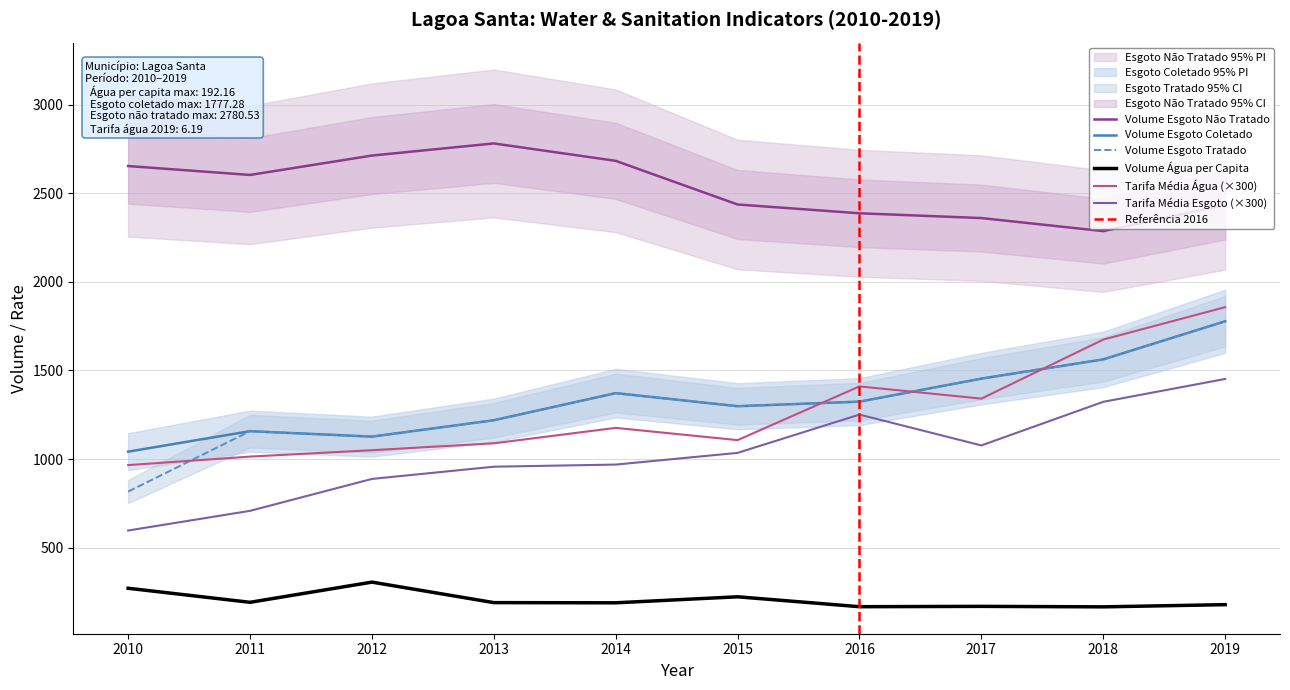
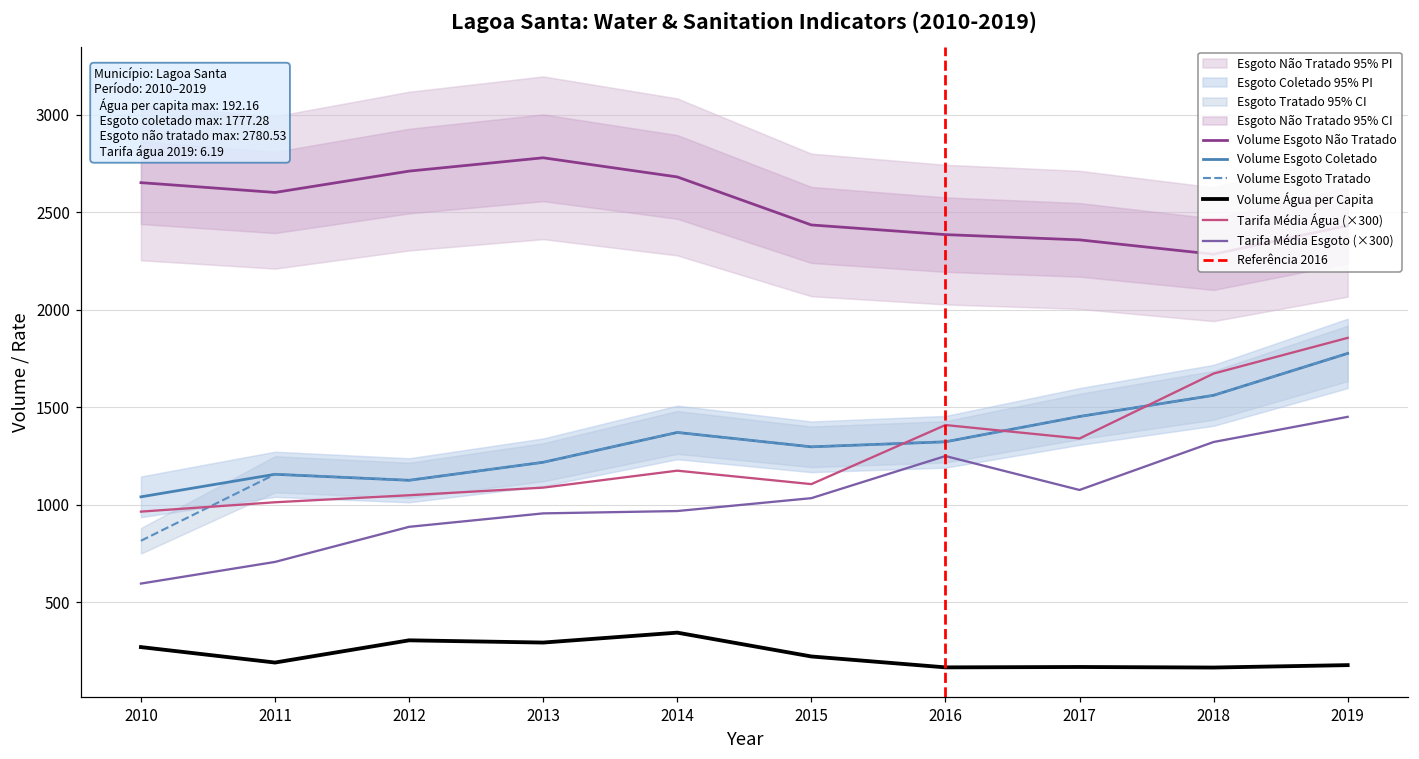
Volume Água per Capita, 2013: 190 -> 290
Volume Água per Capita, 2014: 190 -> 350
